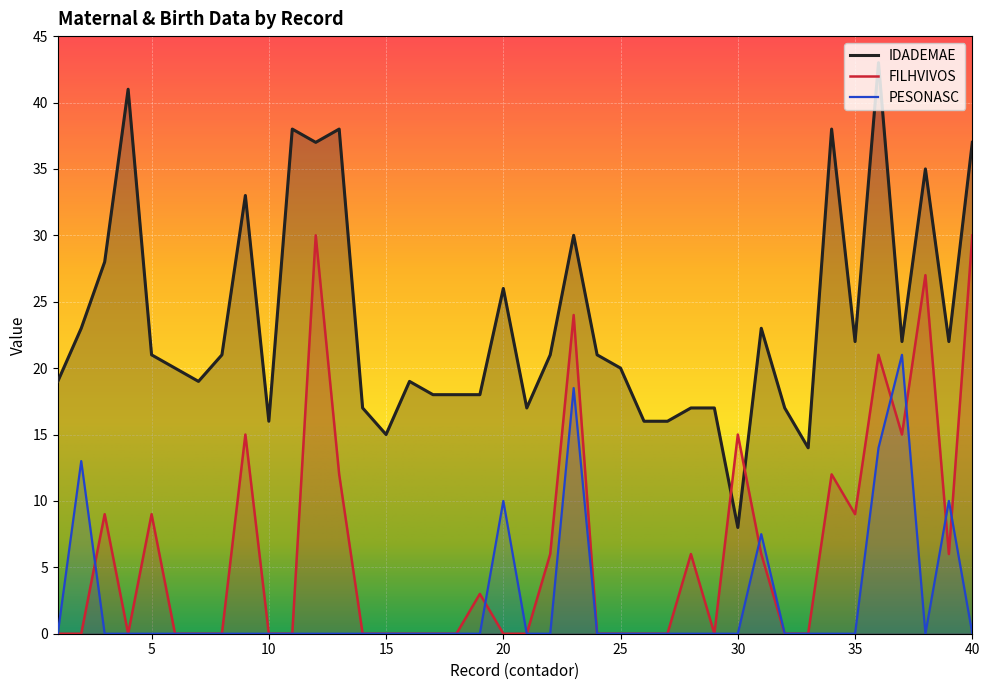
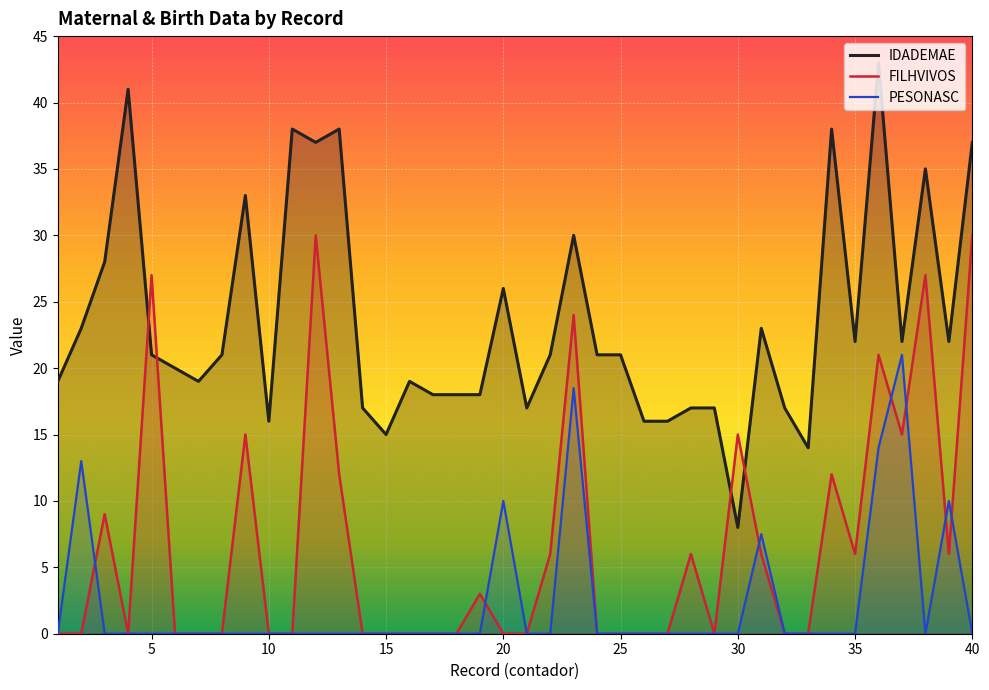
FILHVIVOS, 5: 9.0 -> 27.0
IDADEMAE, 25: 20 -> 21
FILHVIVOS, 35: 9.0 -> 6.0
